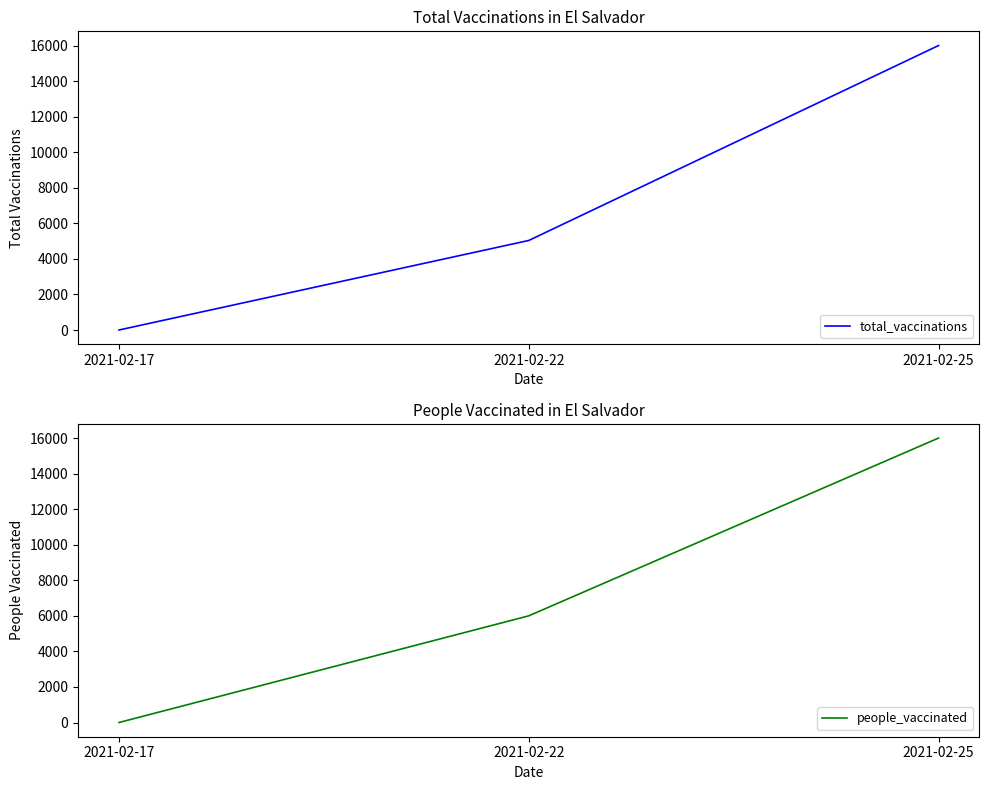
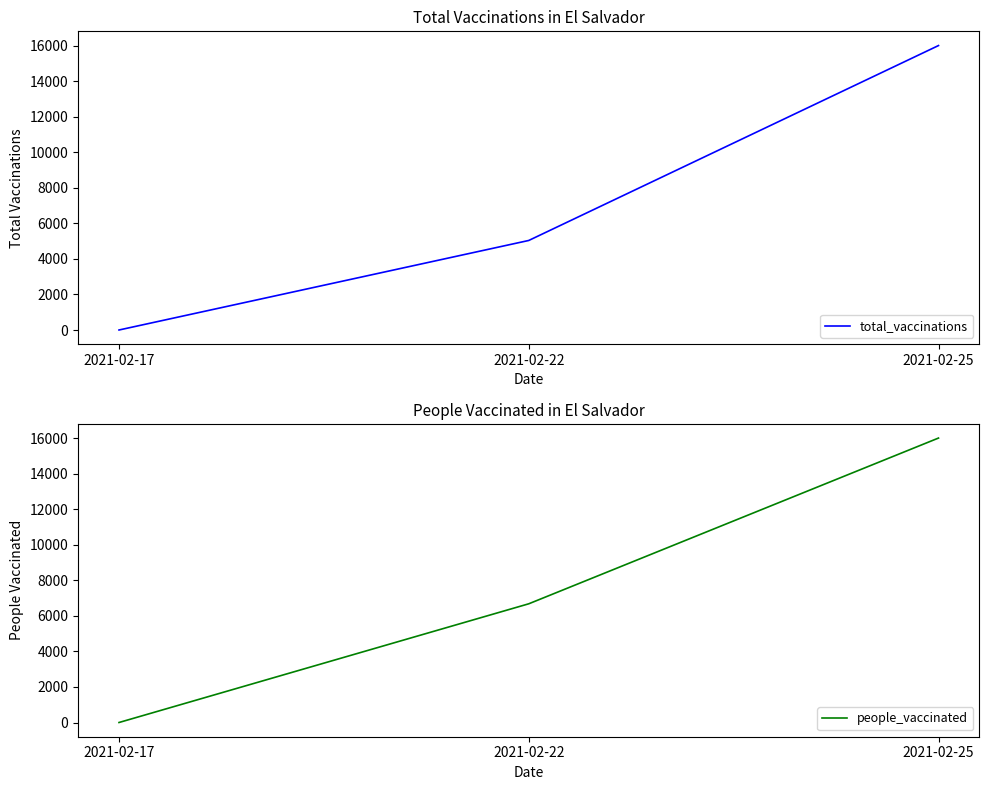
People Vaccinated in El Salvador, 2021-02-22: 6000 -> 6700
